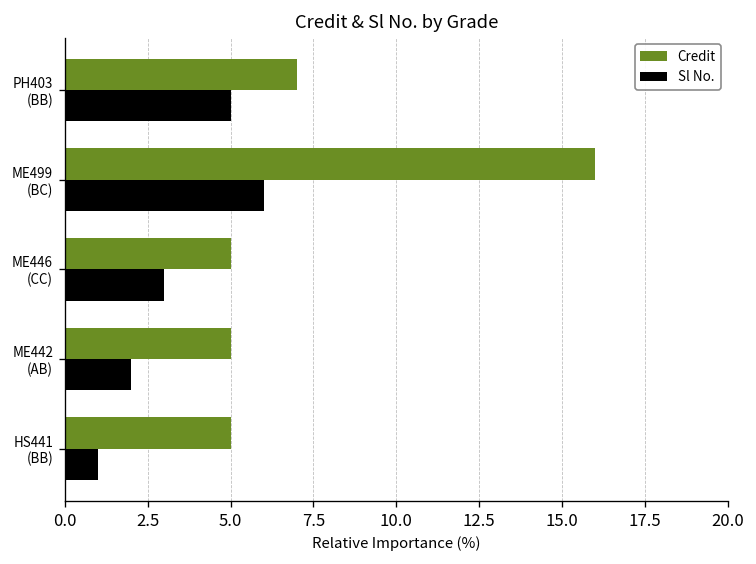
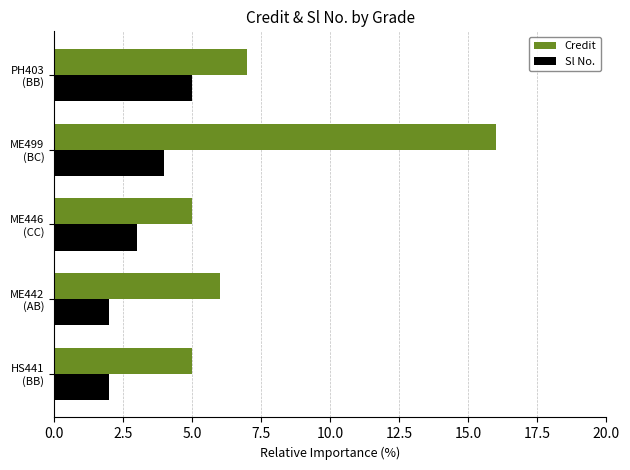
Sl No., ME499 (BC): 6 -> 4
Credit, ME442 (AB): 5 -> 6
Sl No., HS441 (BB): 1 -> 2
